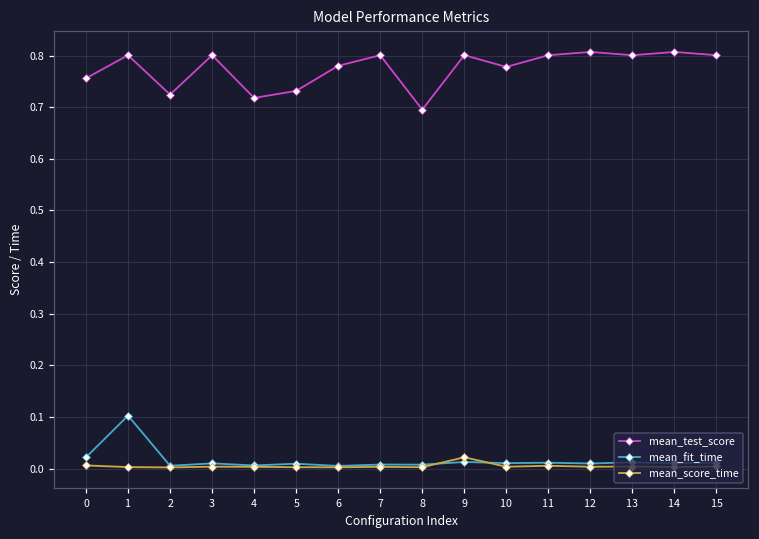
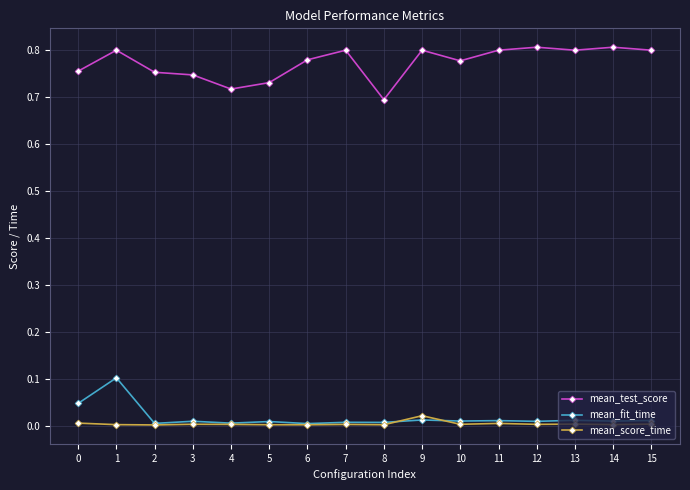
mean_fit_time, 0: 0.02 -> 0.05
mean_test_score, 2: 0.72 -> 0.75
mean_test_score, 3: 0.80 -> 0.75
